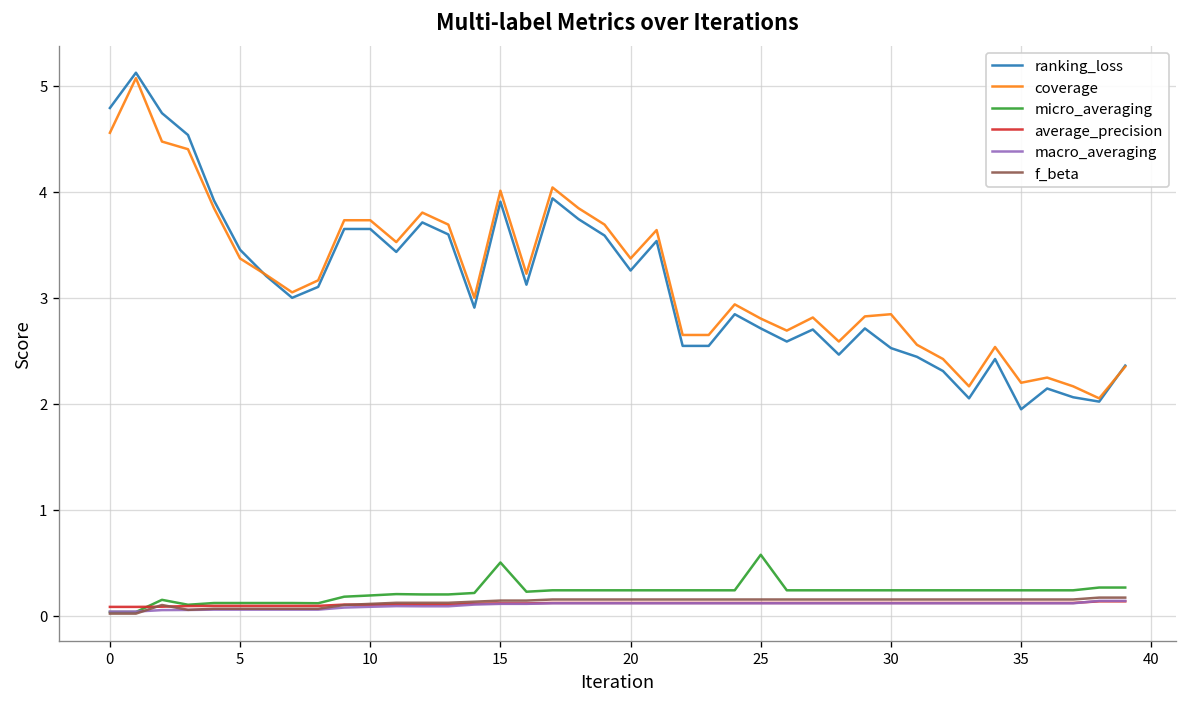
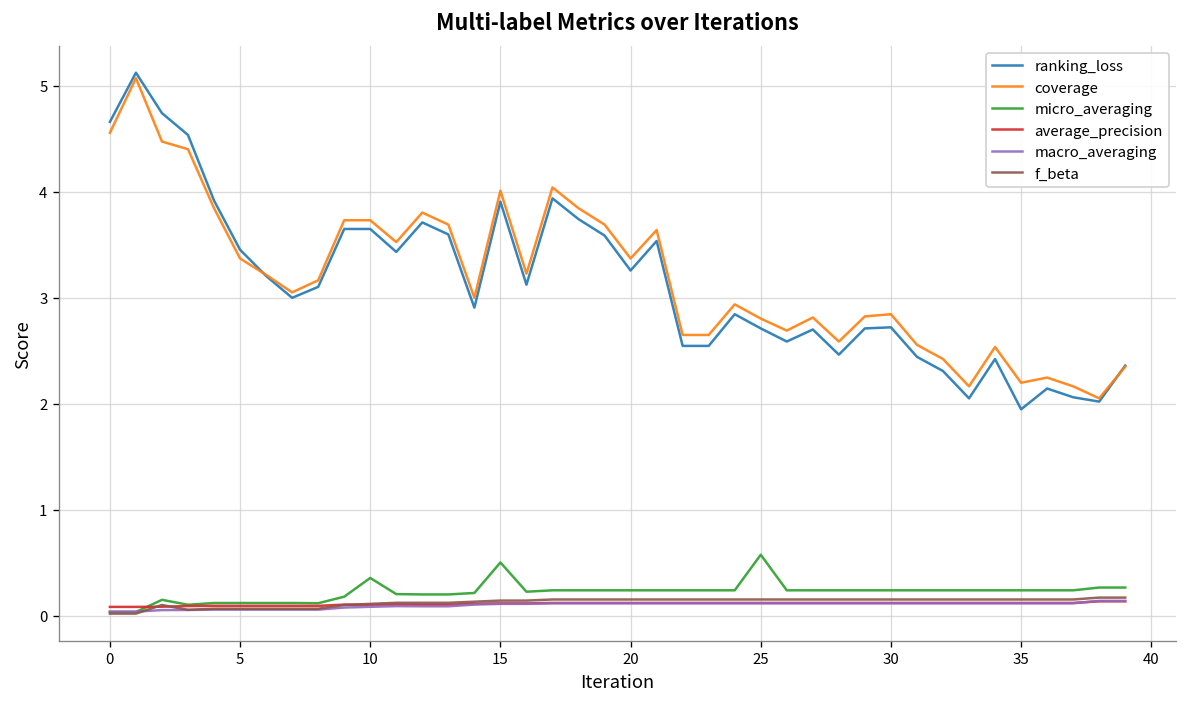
ranking_loss, 0: 4.8 -> 4.7
micro_averaging, 10: 0.2 -> 0.4
ranking_loss, 30: 2.5 -> 2.7
